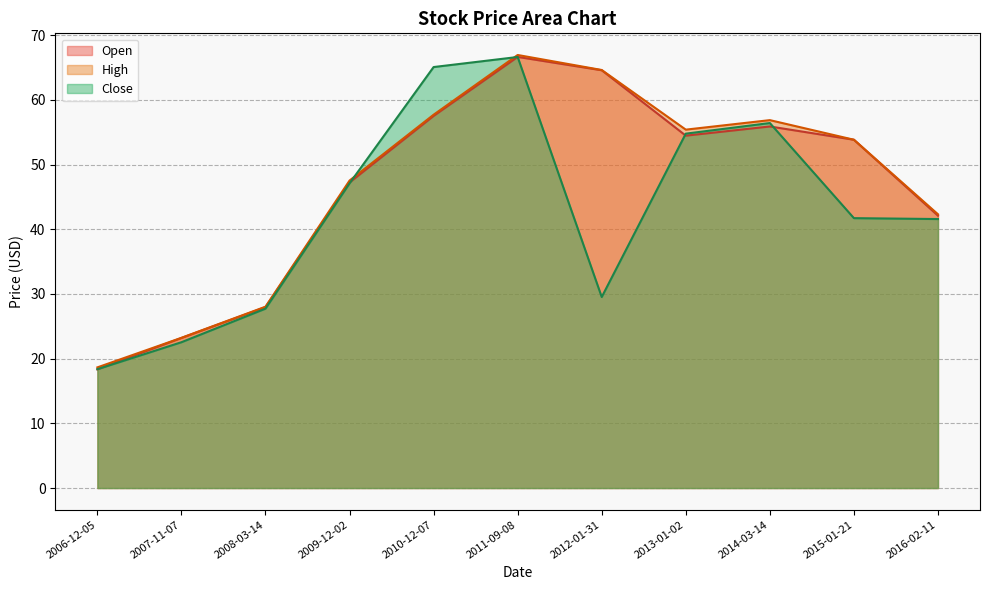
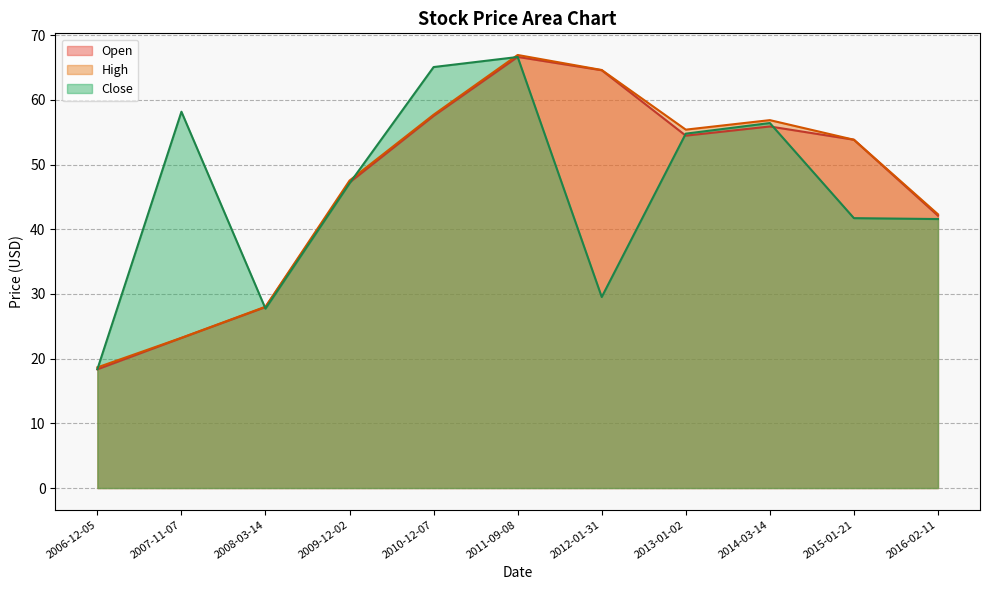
Close, 2007-11-07: 23 -> 58
